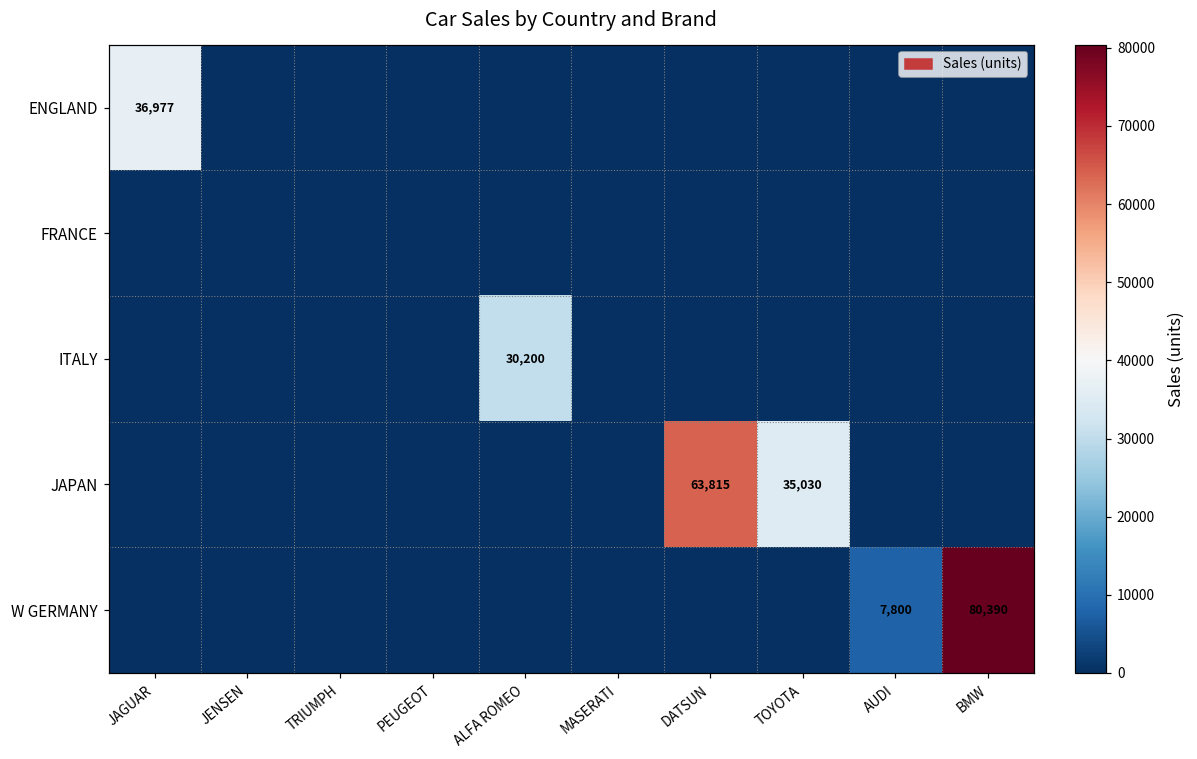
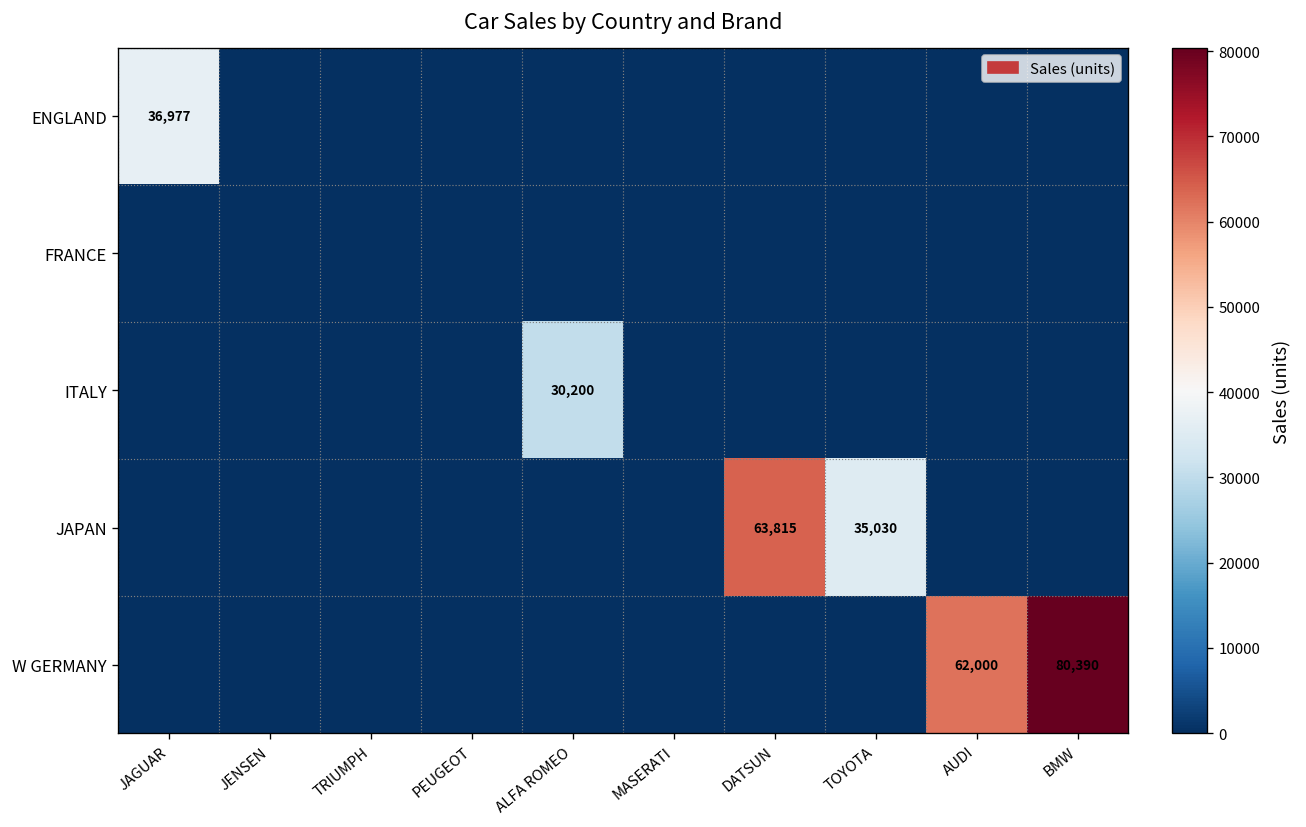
W GERMANY, AUDI: 7,800 -> 62,000
